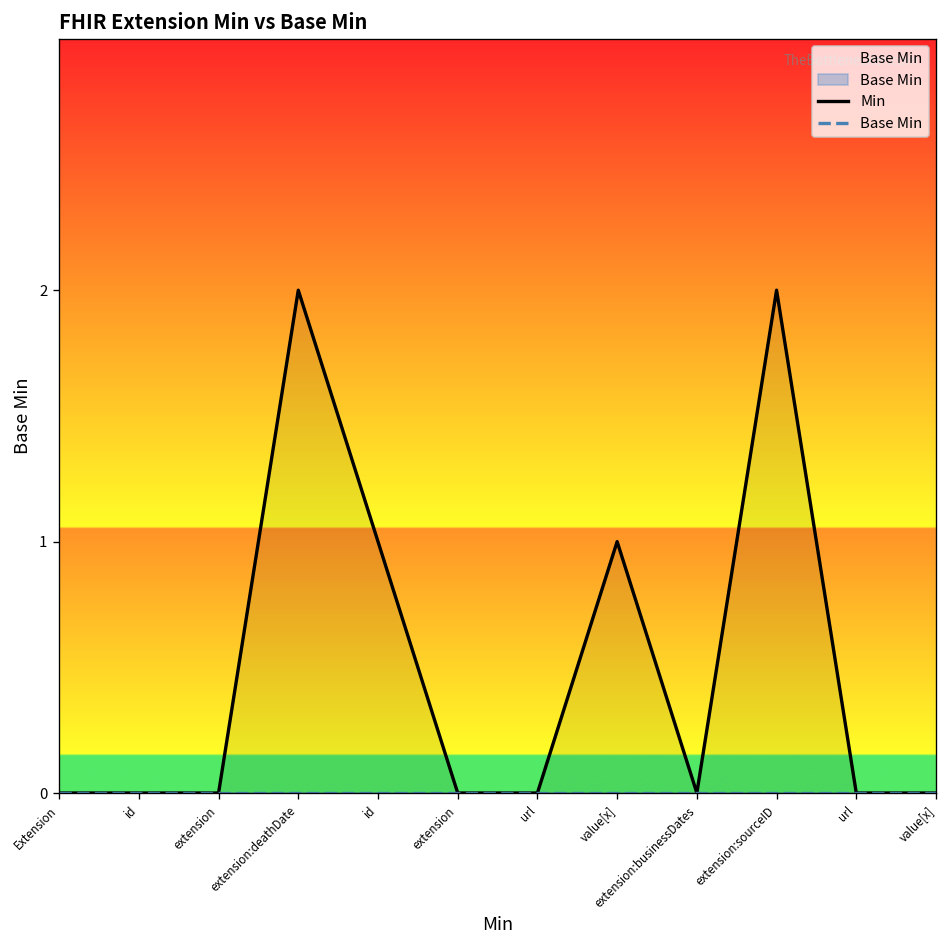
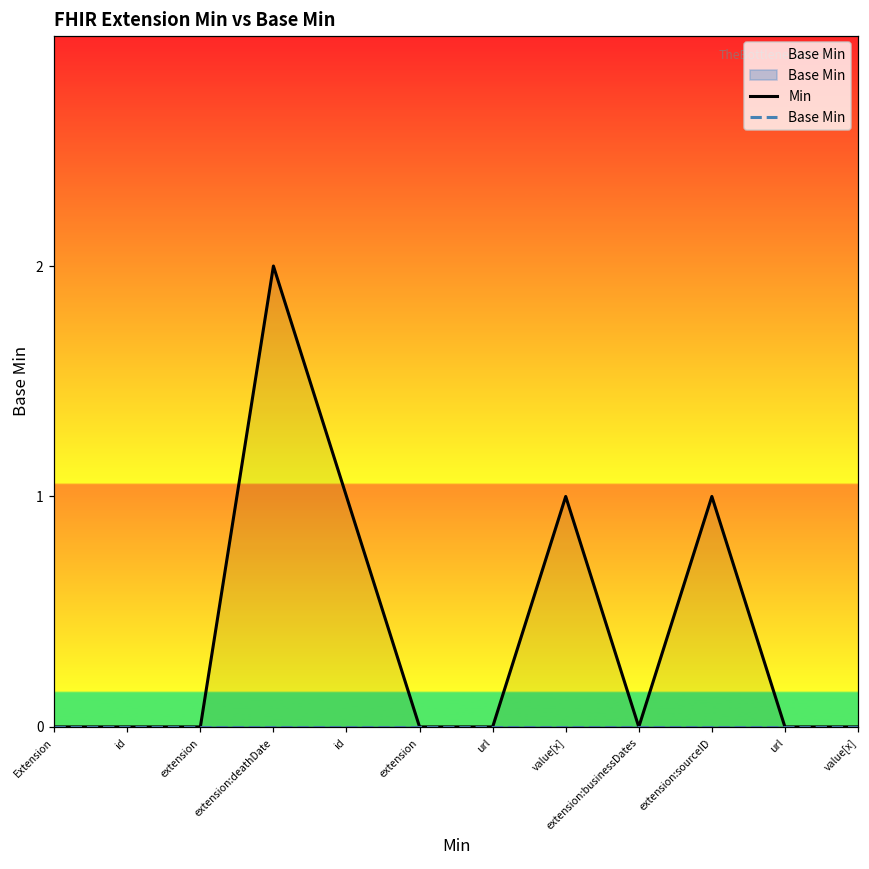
Min, extension:sourceID: 2 -> 1
